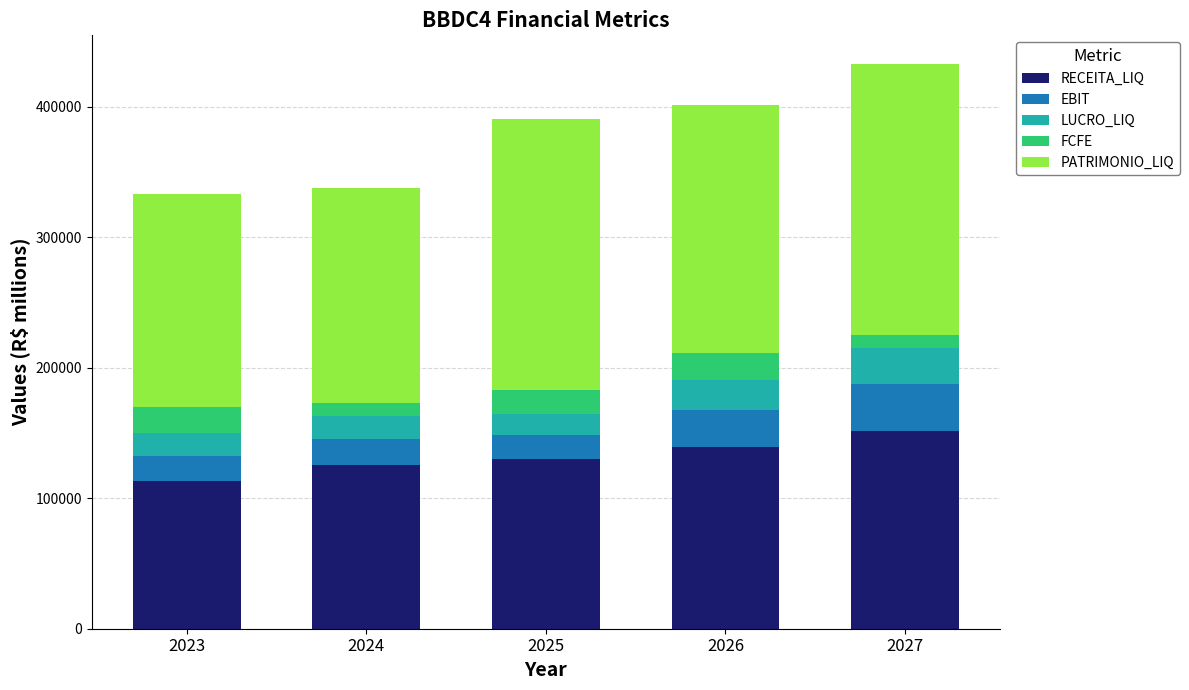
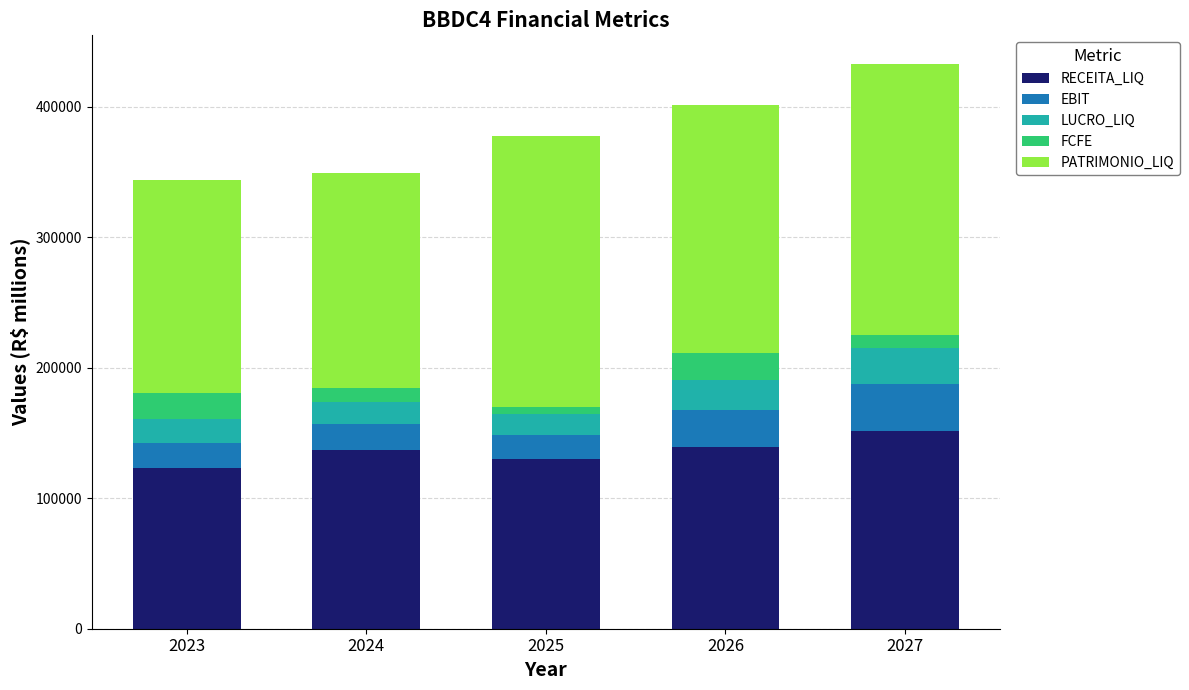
RECEITA_LIQ, 2023: 113000 -> 123000
RECEITA_LIQ, 2024: 125000 -> 137000
FCFE, 2025: 18000 -> 6000
